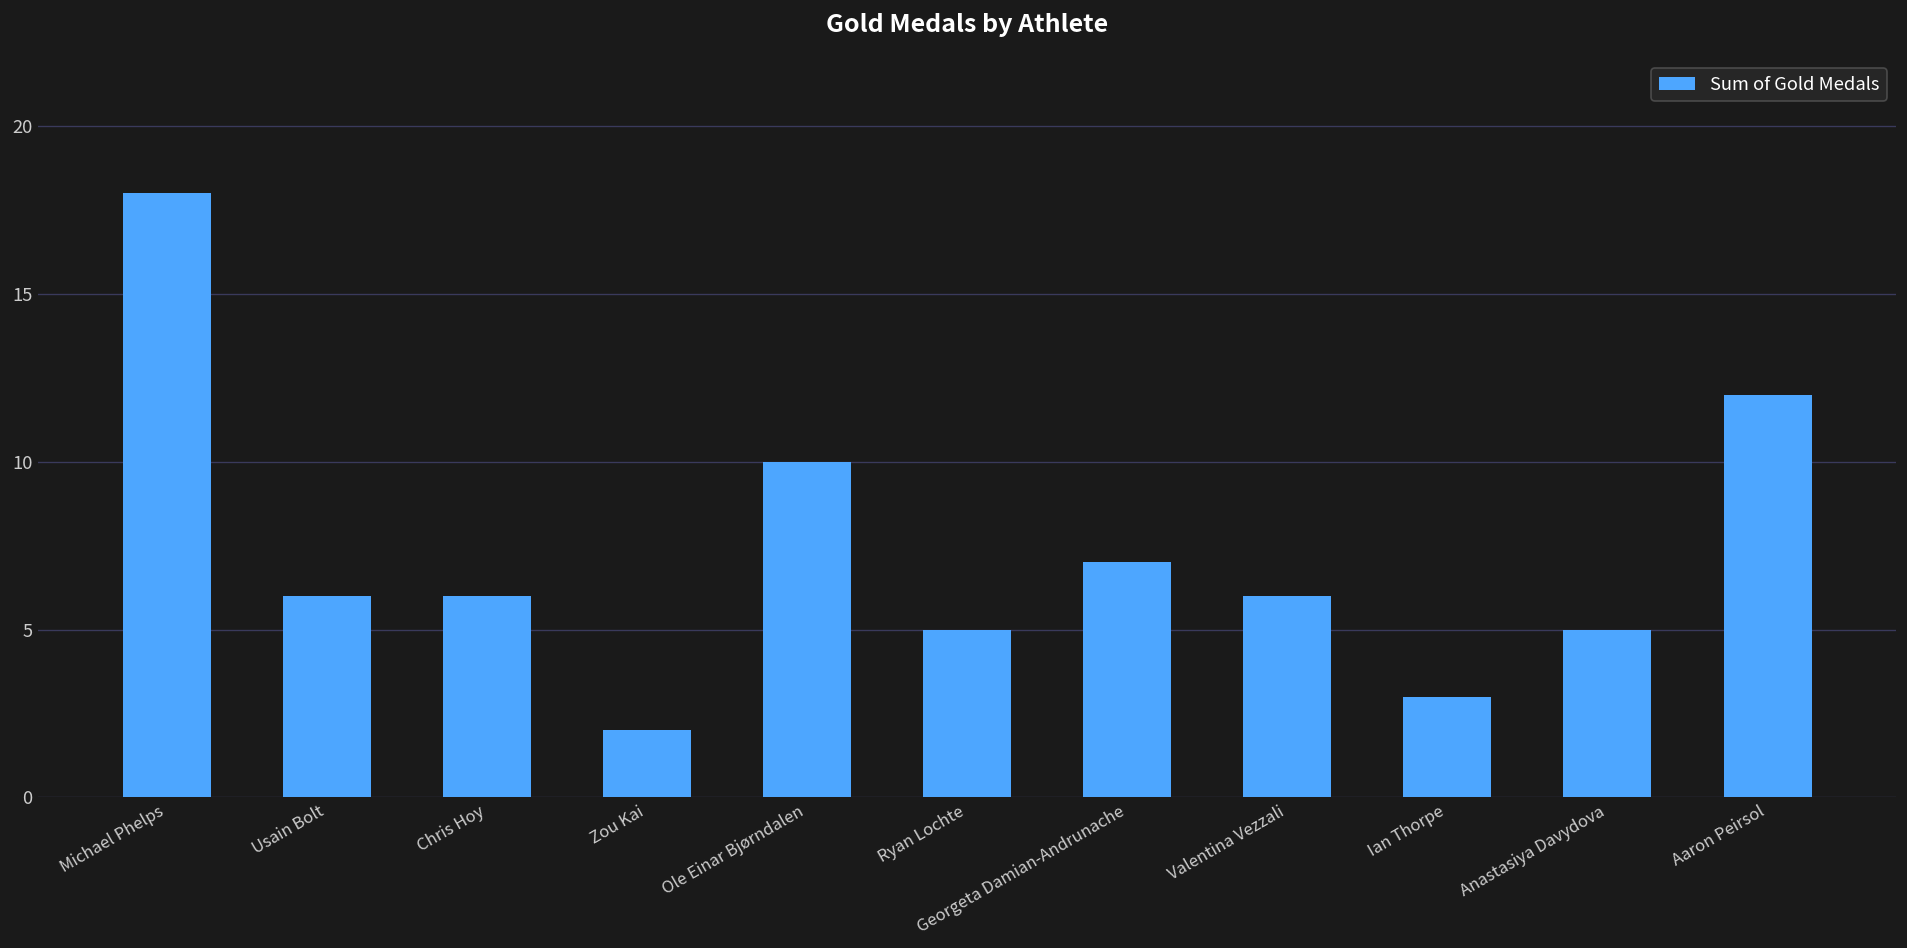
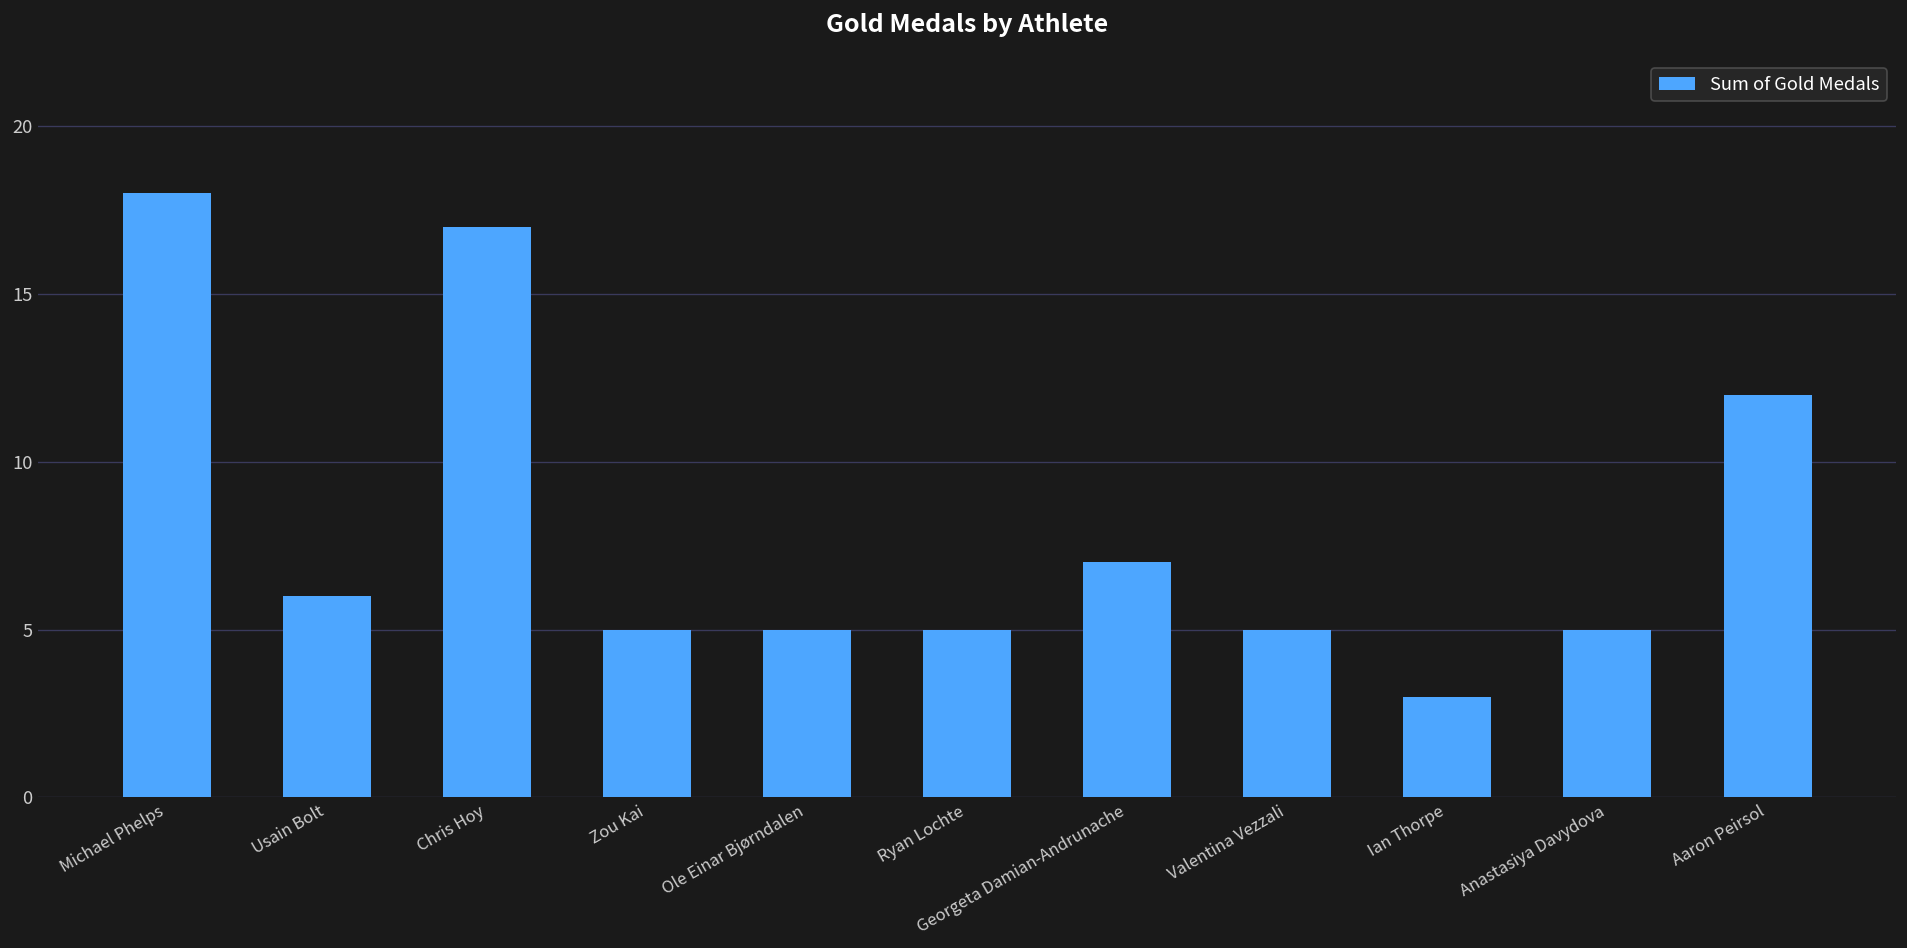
Chris Hoy: 6 -> 17
Zou Kai: 2 -> 5
Ole Einar Bjørndalen: 10 -> 5
Valentina Vezzali: 6 -> 5
